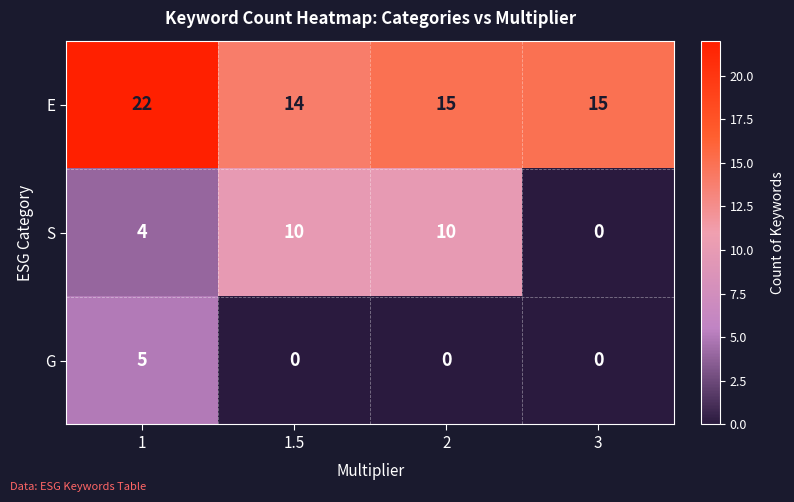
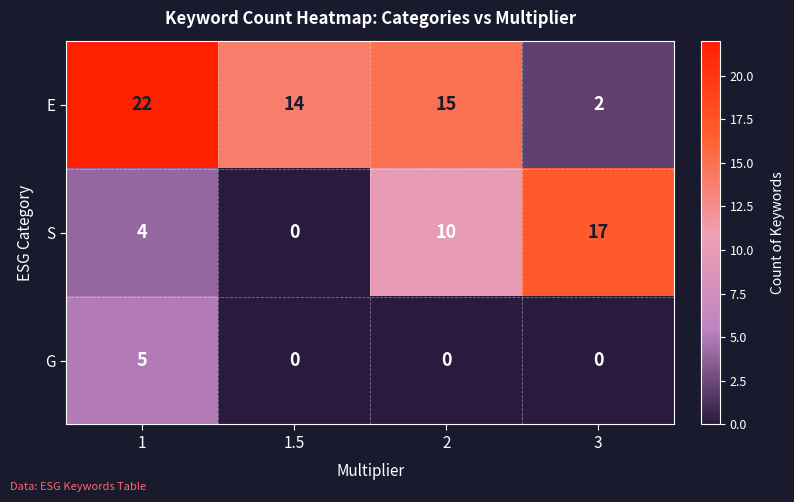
E, 3: 15 -> 2
S, 1.5: 10 -> 0
S, 3: 0 -> 17
